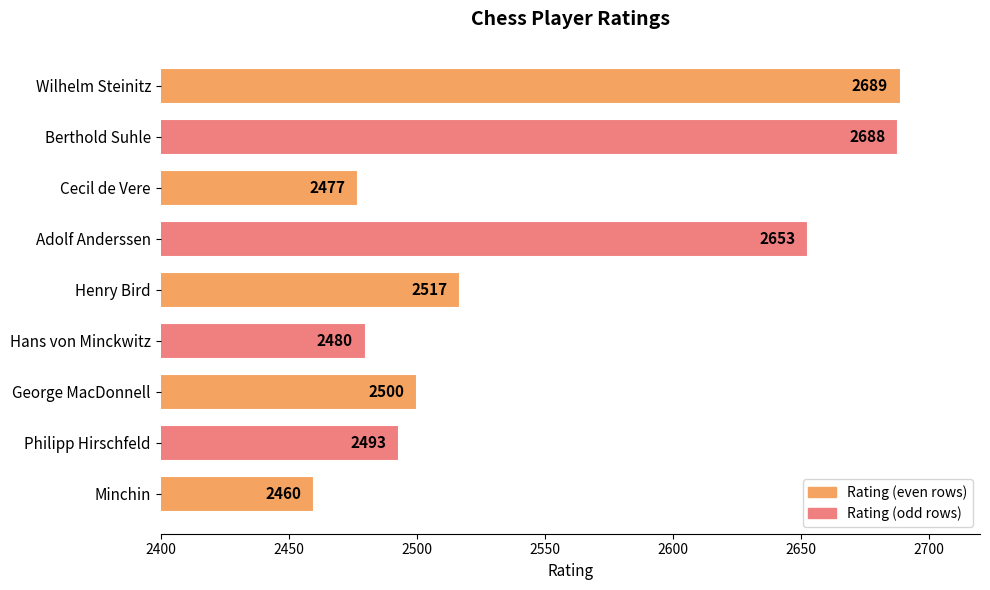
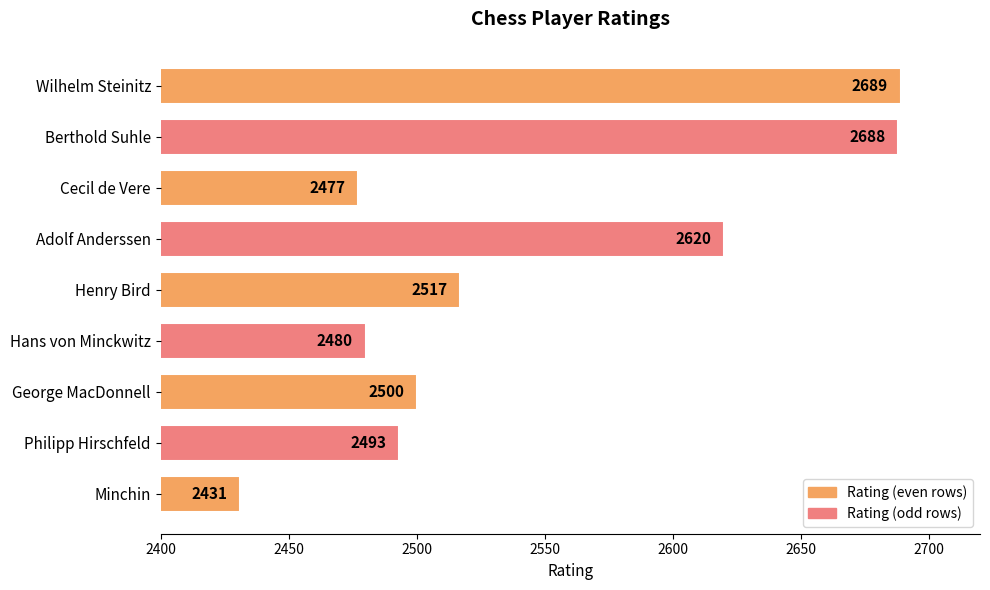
Adolf Anderssen: 2653 -> 2620
Minchin: 2460 -> 2431
